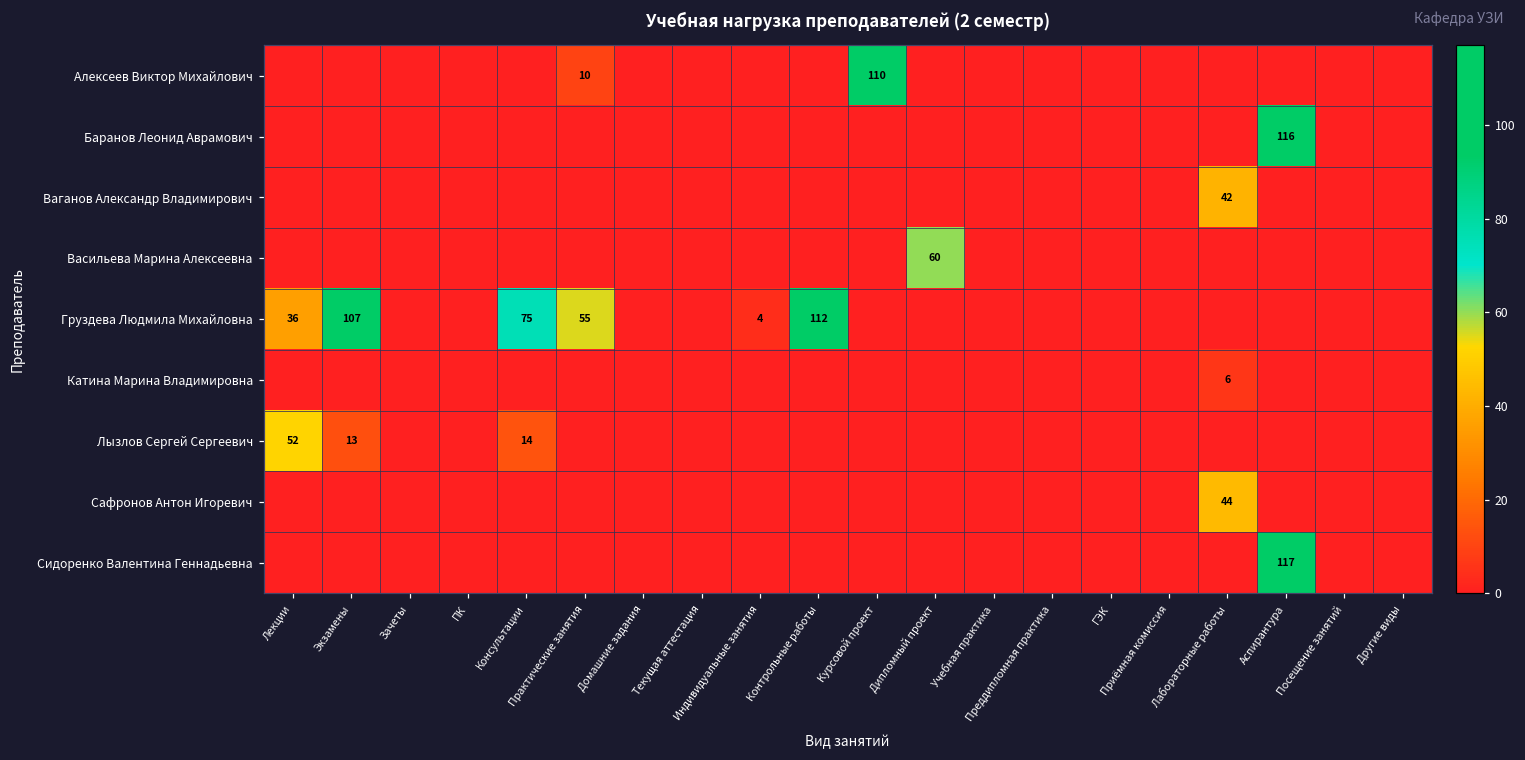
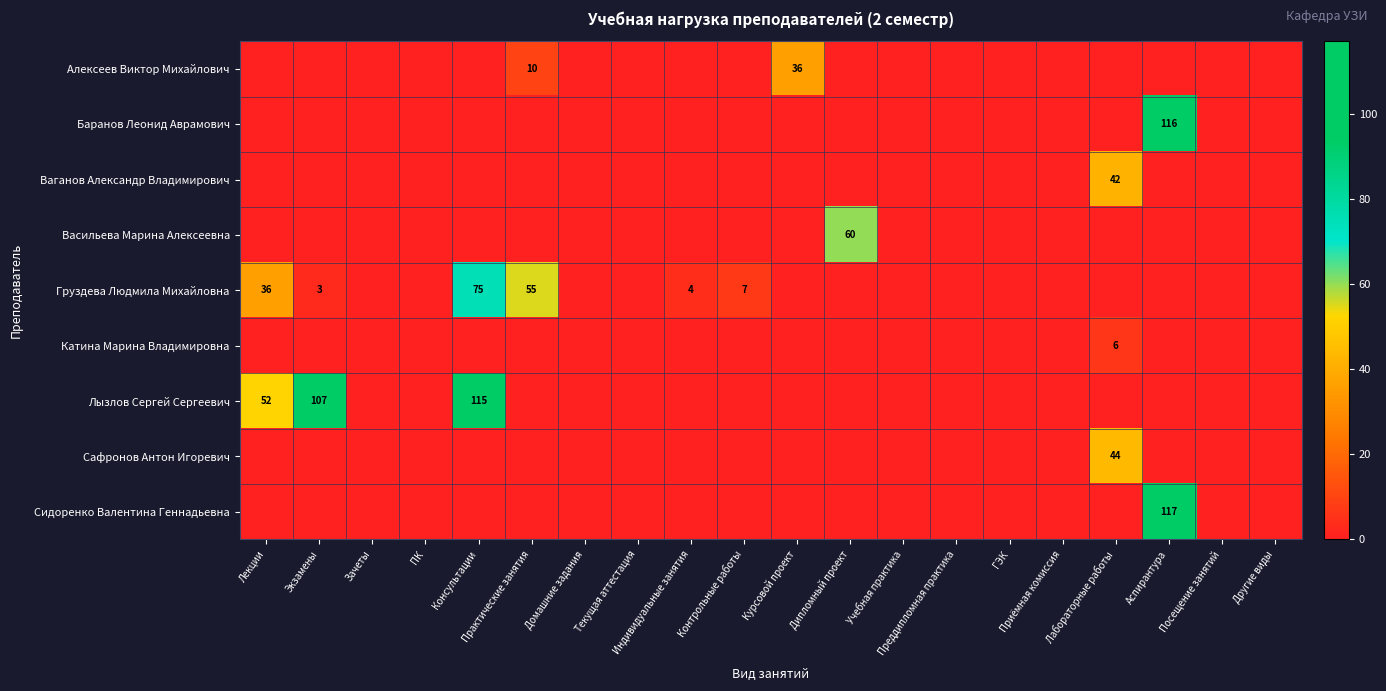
Алексеев Виктор Михайлович, Курсовой проект: 110 -> 36
Груздева Людмила Михайловна, Экзамены: 107 -> 3
Груздева Людмила Михайловна, Контрольные работы: 112 -> 7
Лызлов Сергей Сергеевич, Экзамены: 13 -> 107
Лызлов Сергей Сергеевич, Консультации: 14 -> 115
